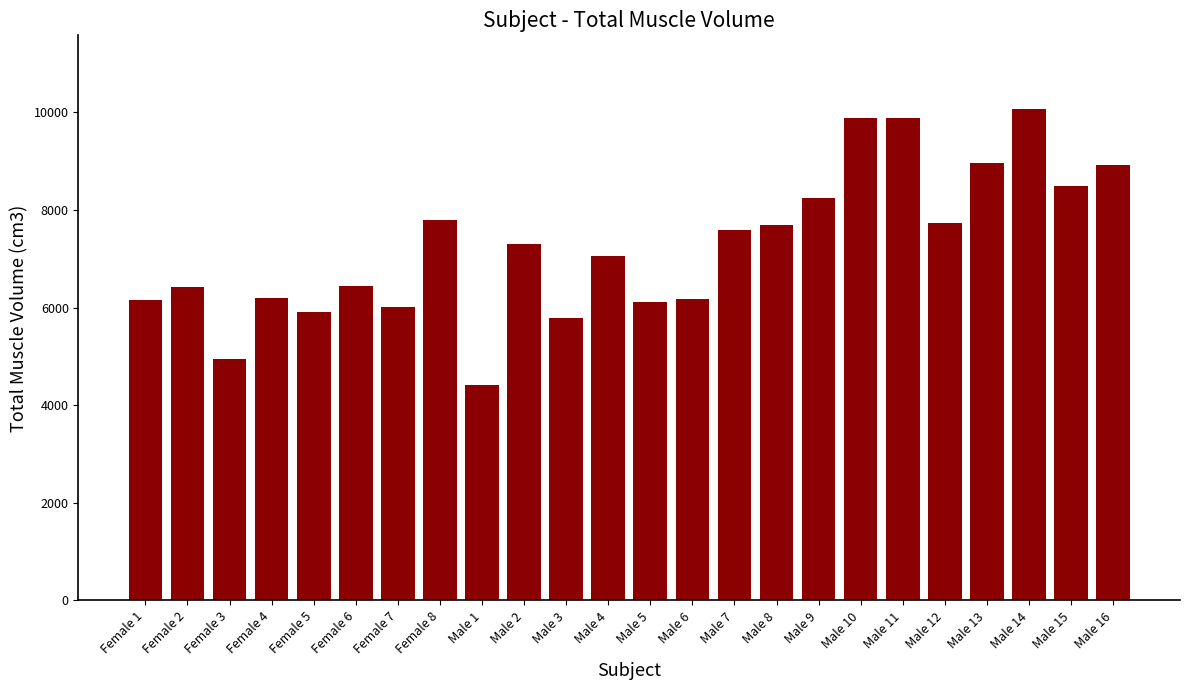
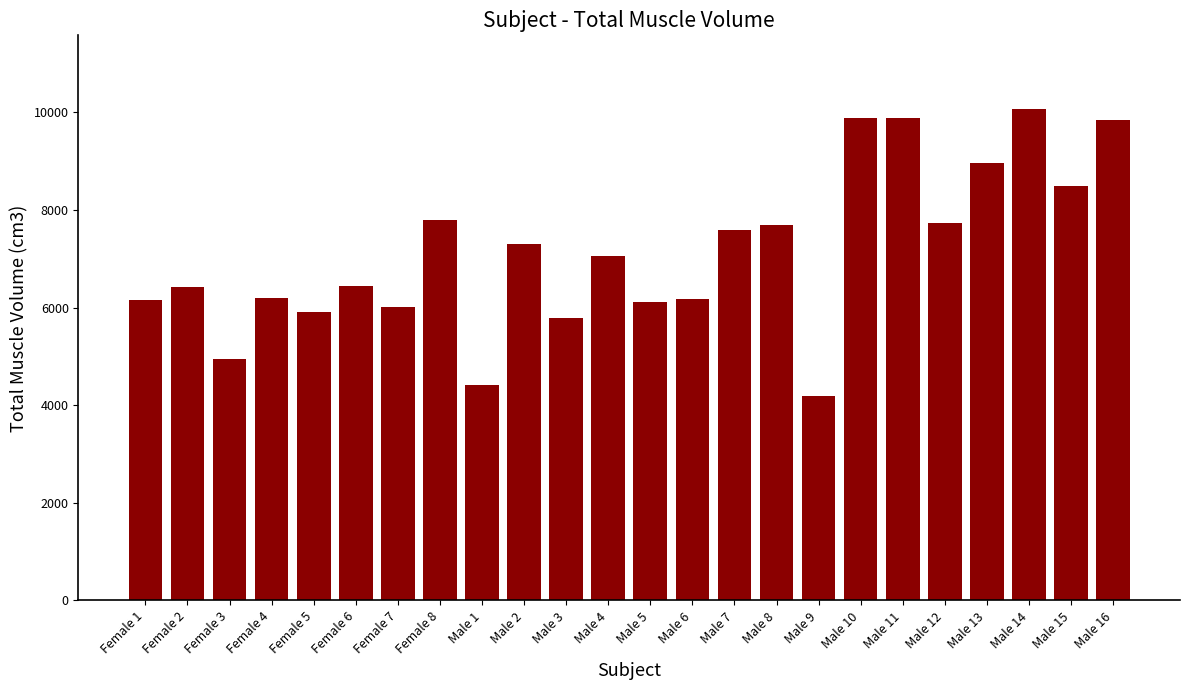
Male 9: 8200 -> 4200
Male 16: 8900 -> 9800
